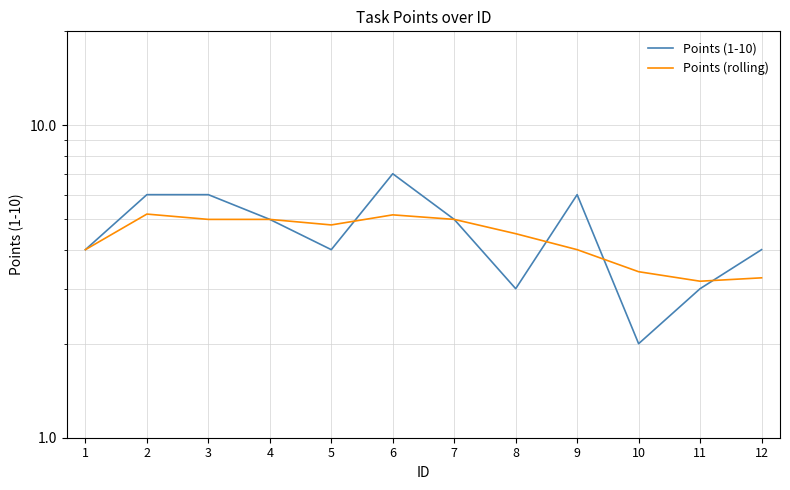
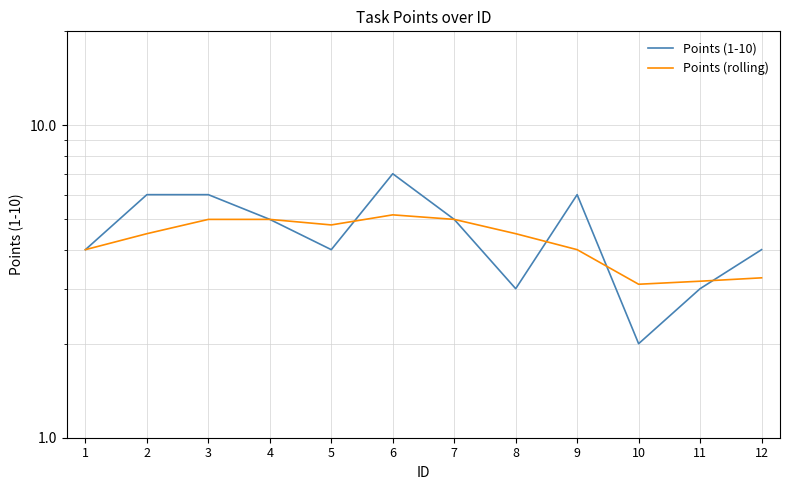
Points (rolling), 2: 5.2 -> 4.5
Points (rolling), 10: 3.4 -> 3.1
